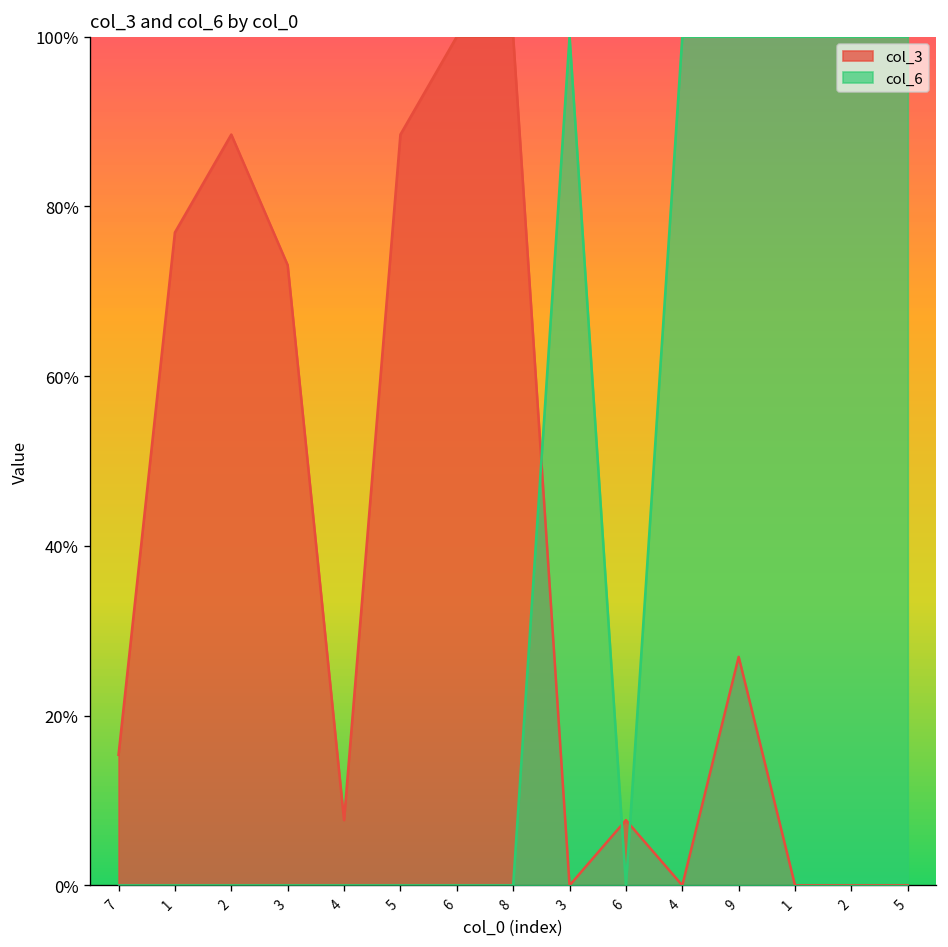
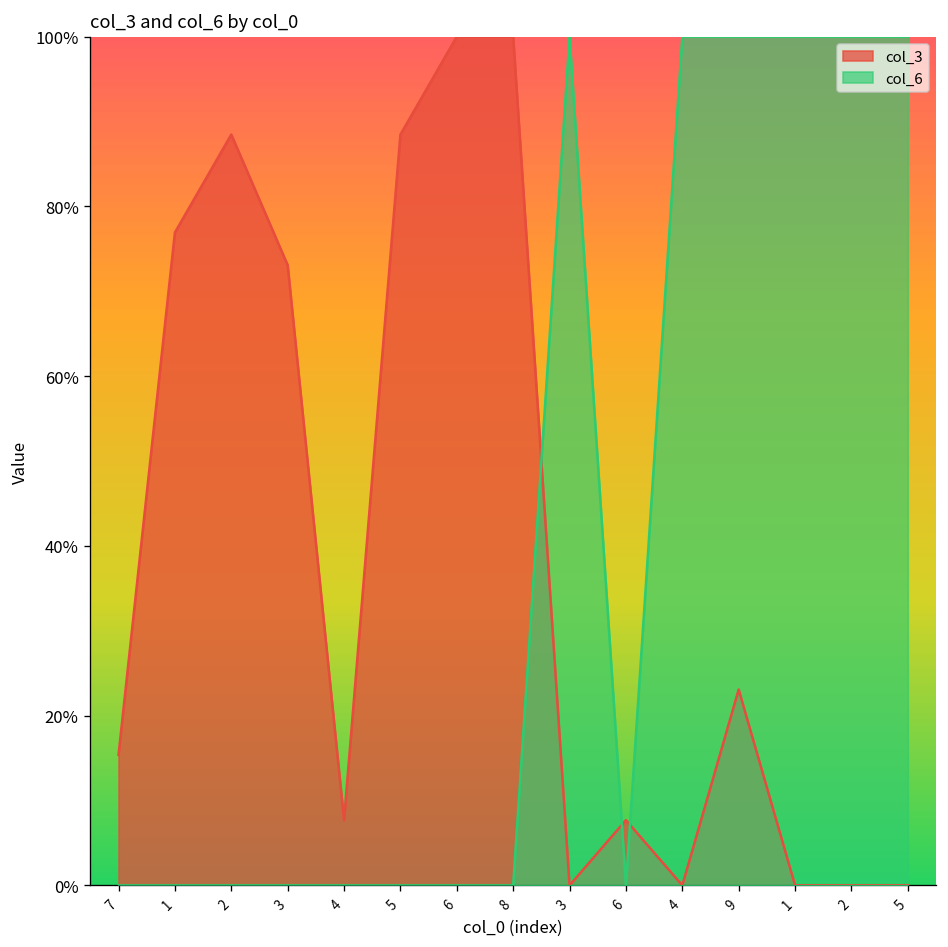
col_3, 9: 27% -> 23%
